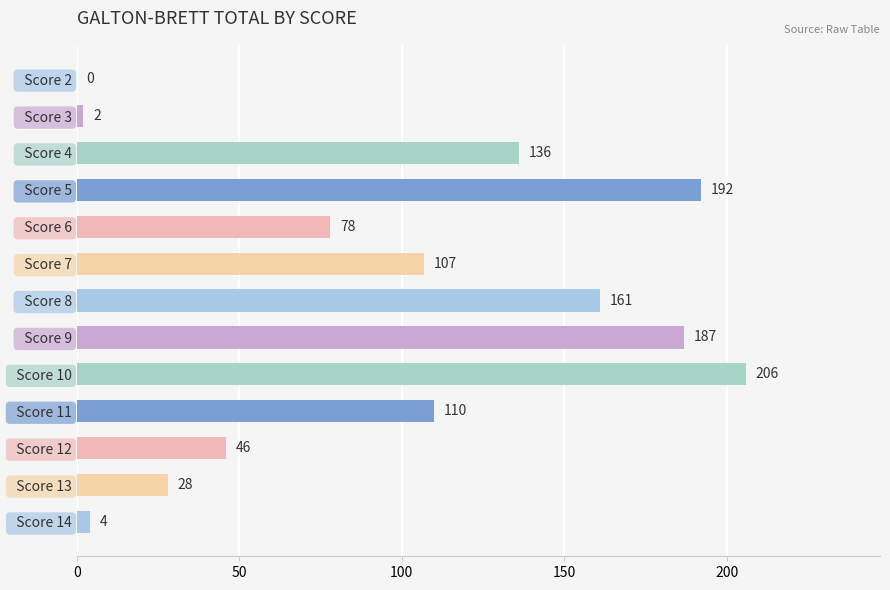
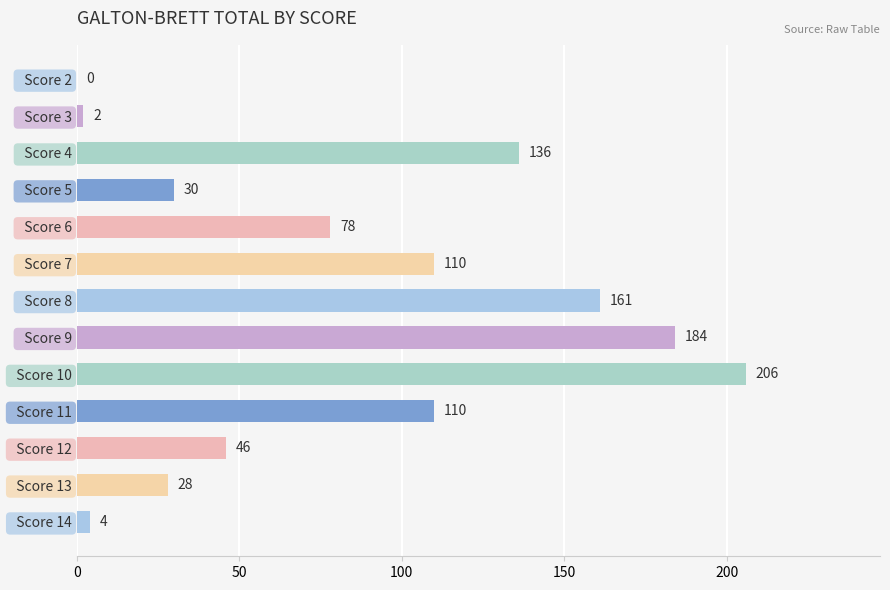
Score 5: 192 -> 30
Score 7: 107 -> 110
Score 9: 187 -> 184
